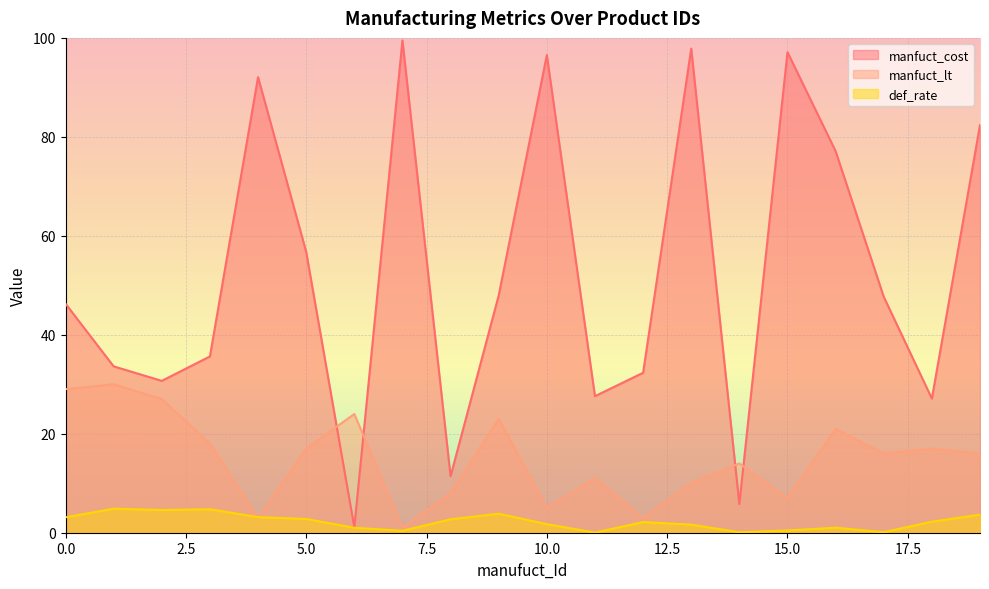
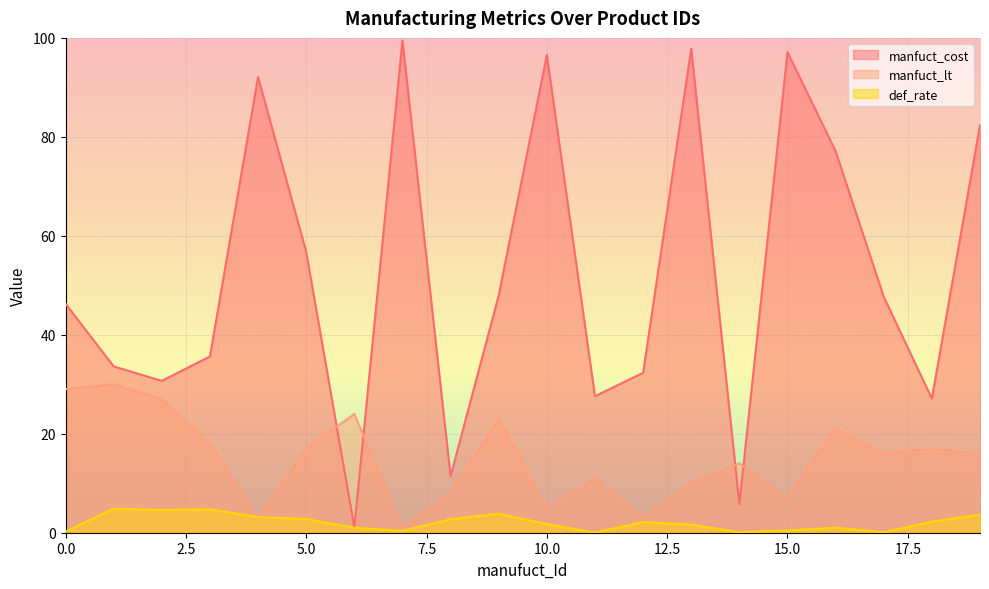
def_rate, 0.0: 3 -> 0
